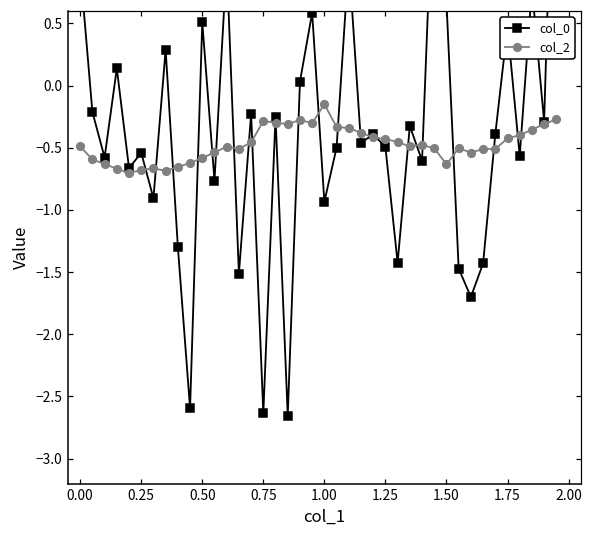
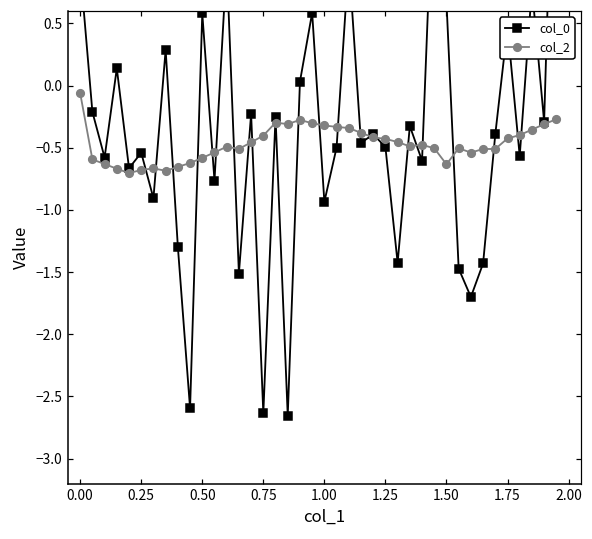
col_2, 0.00: -0.49 -> -0.06
col_0, 0.50: 0.51 -> 0.58
col_2, 0.75: -0.29 -> -0.40
col_2, 1.00: -0.15 -> -0.32
